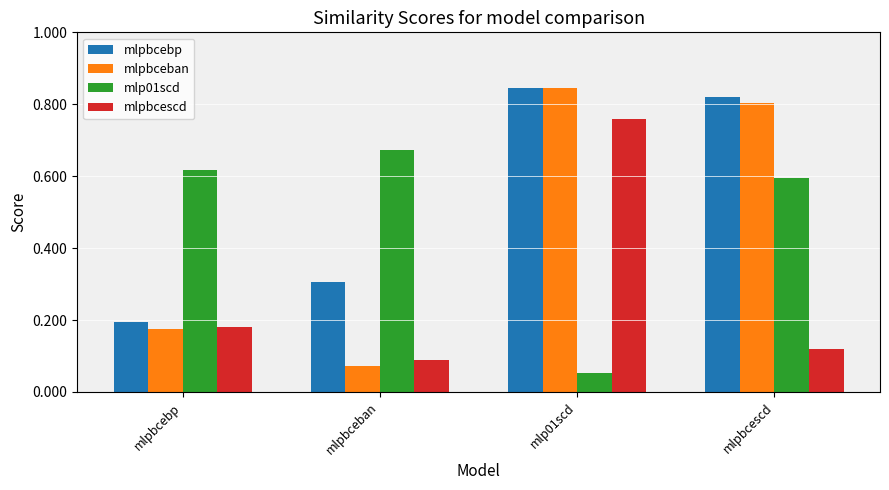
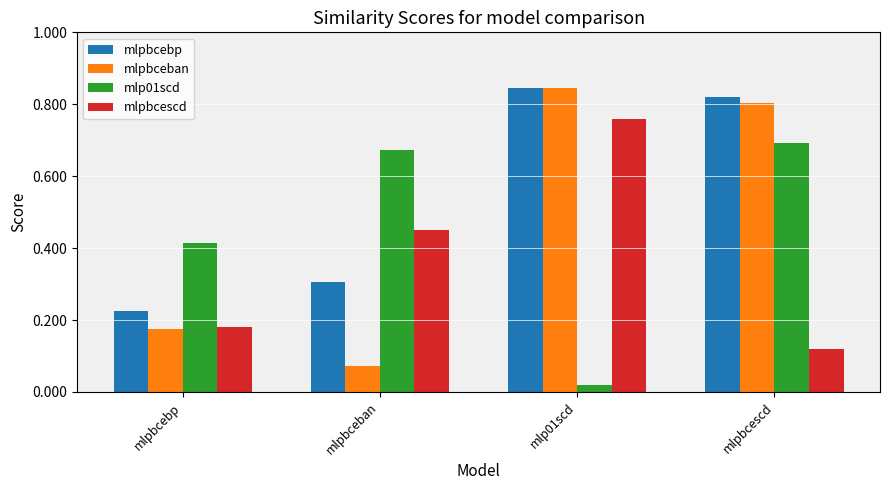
mlpbcebp, mlpbcebp: 0.20 -> 0.22
mlp01scd, mlpbcebp: 0.62 -> 0.41
mlpbcescd, mlpbceban: 0.09 -> 0.45
mlp01scd, mlp01scd: 0.05 -> 0.02
mlp01scd, mlpbcescd: 0.59 -> 0.69
